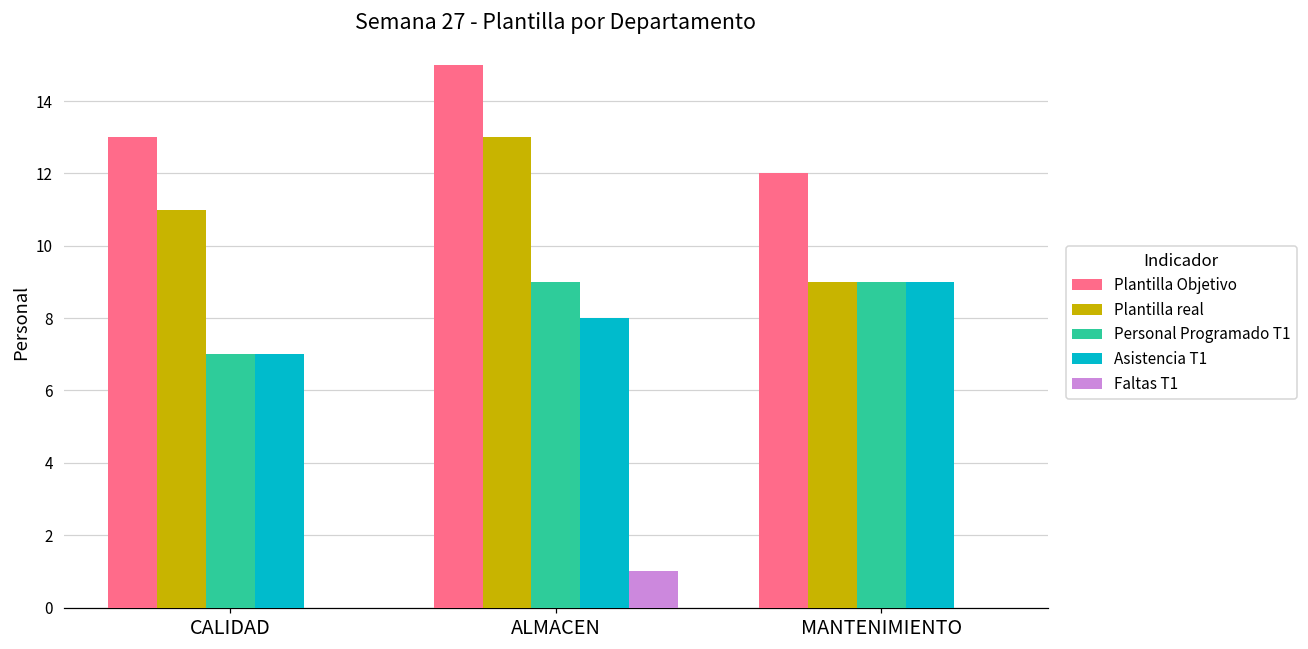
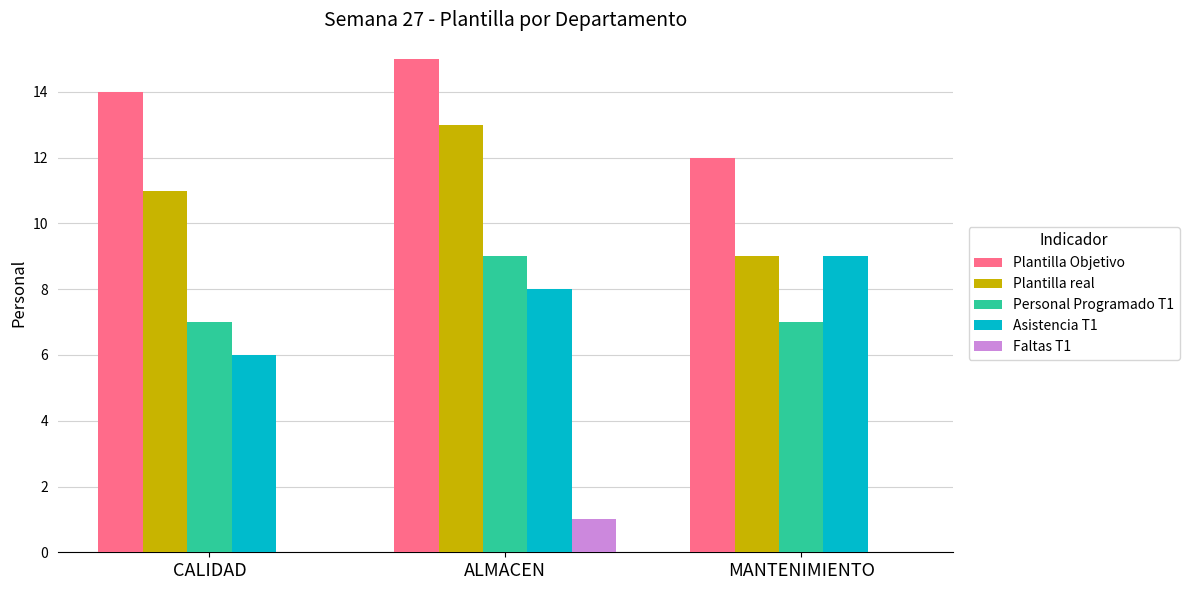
Plantilla Objetivo, CALIDAD: 13 -> 14
Asistencia T1, CALIDAD: 7 -> 6
Personal Programado T1, MANTENIMIENTO: 9 -> 7
